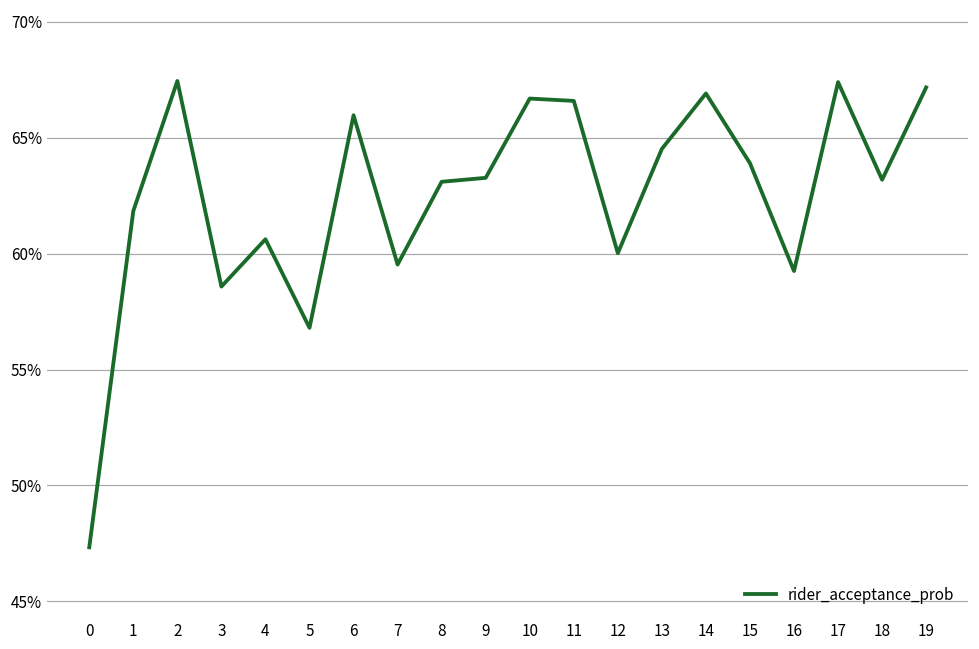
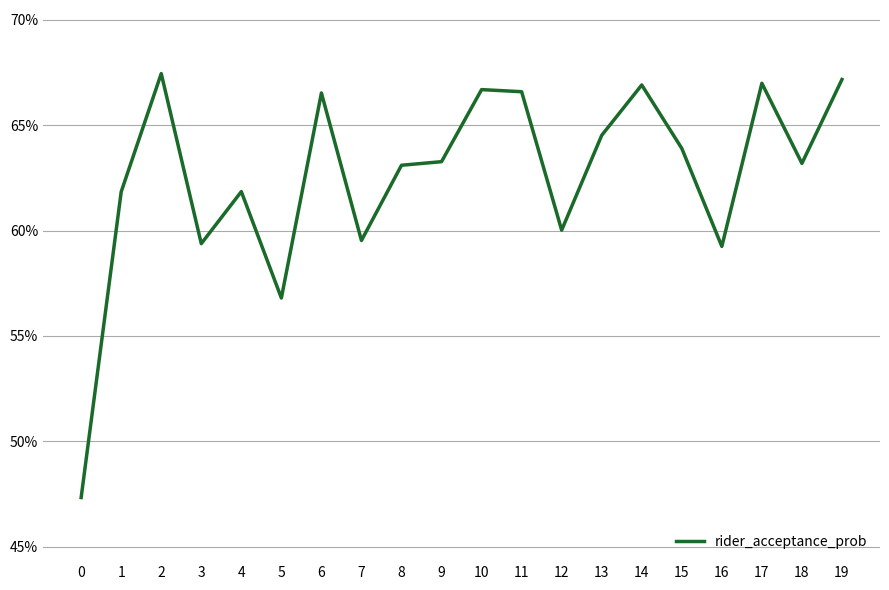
3: 58.6% -> 59.4%
4: 60.6% -> 61.9%
6: 66.0% -> 66.5%
17: 67.4% -> 67.0%
